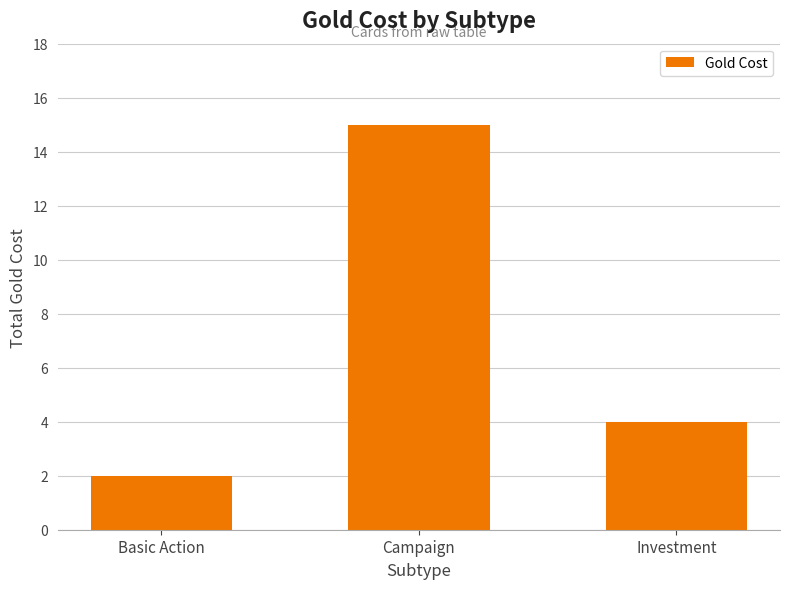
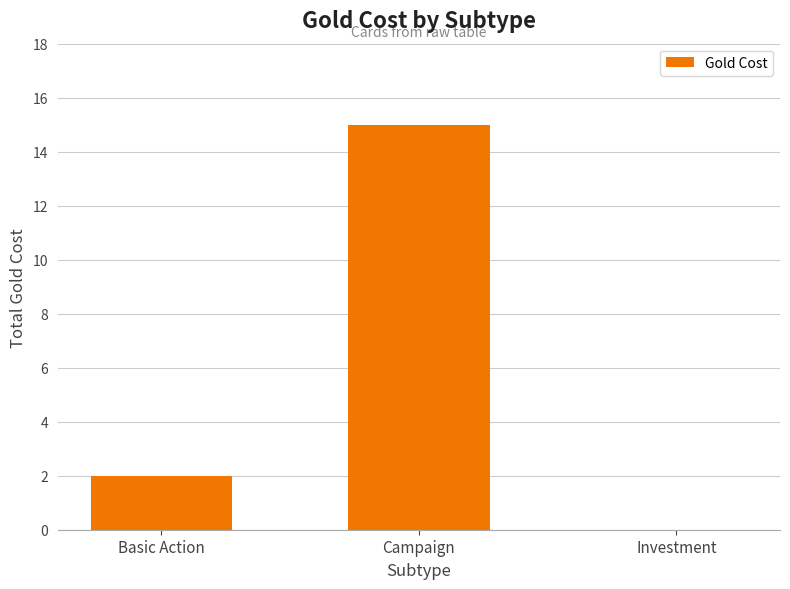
Investment: 4 -> 0
